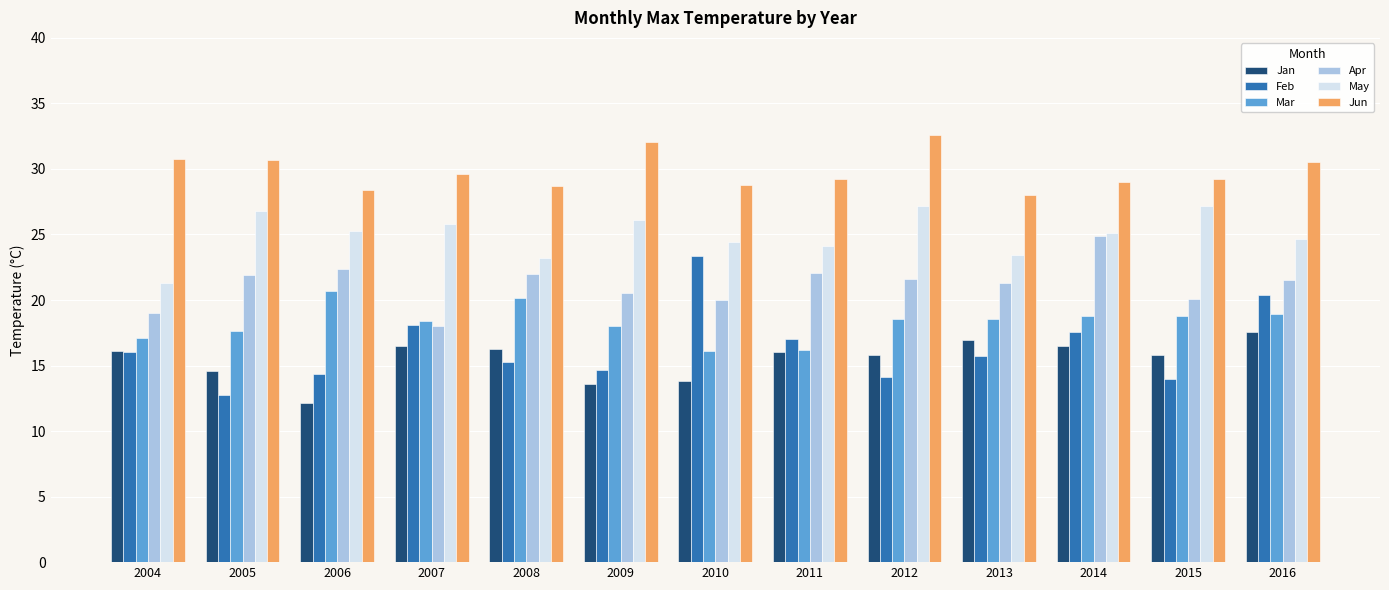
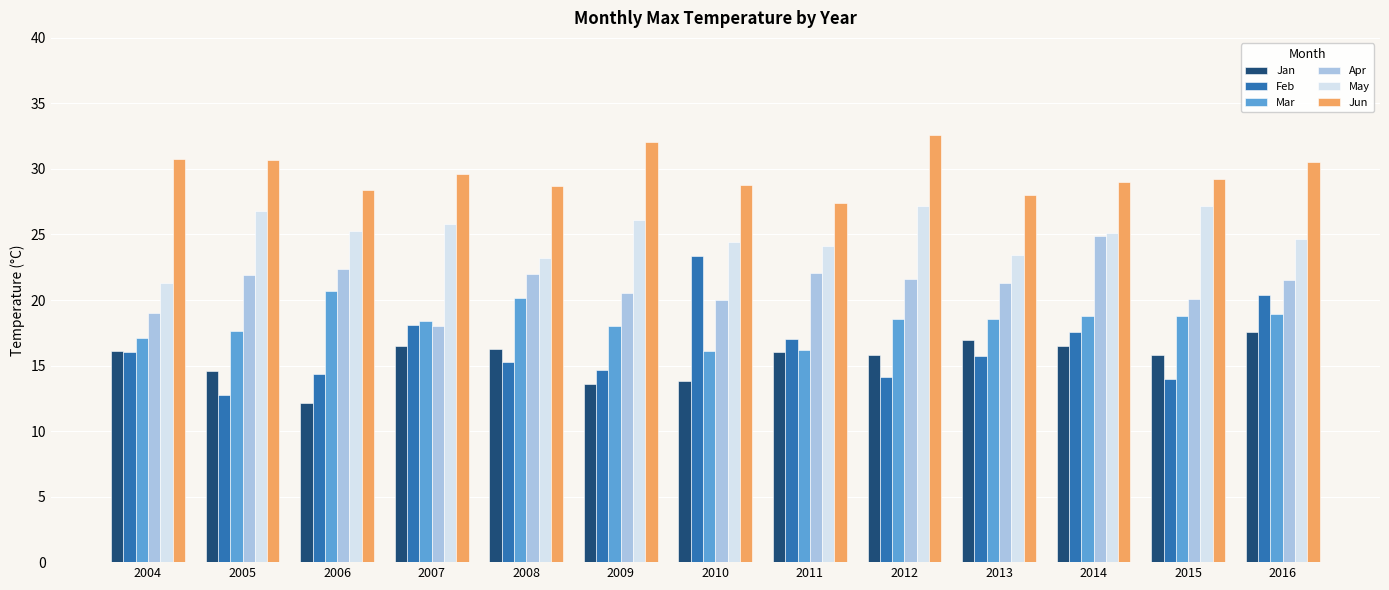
Jun, 2011: 29.2 -> 27.4
